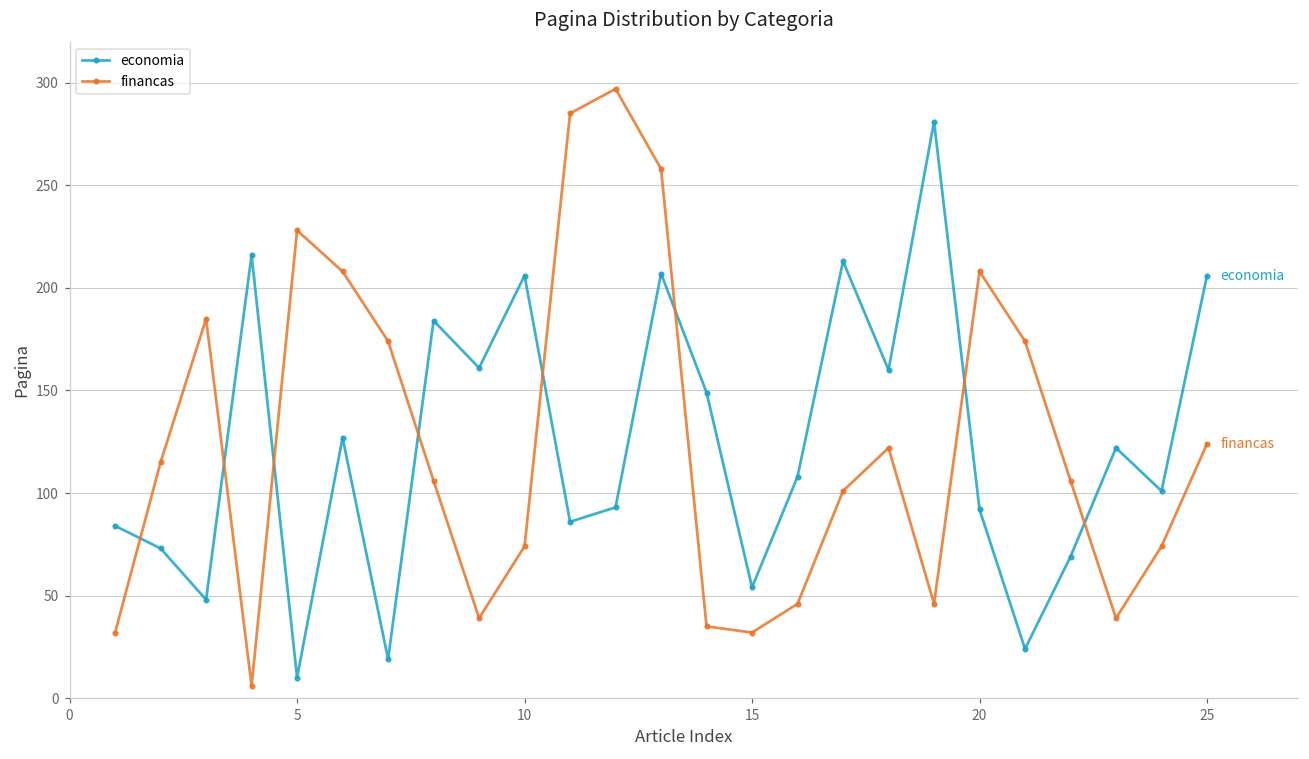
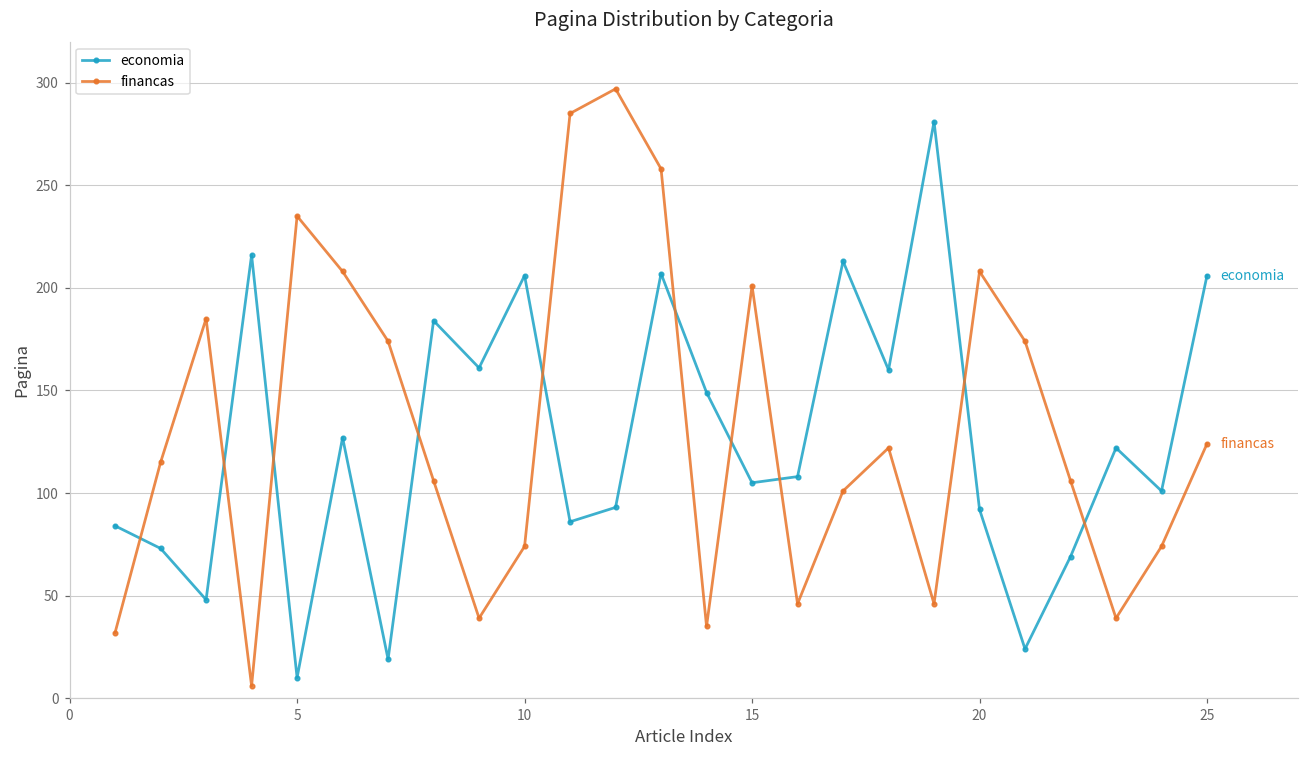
financas, 5: 228 -> 235
economia, 15: 54 -> 105
financas, 15: 32 -> 201
